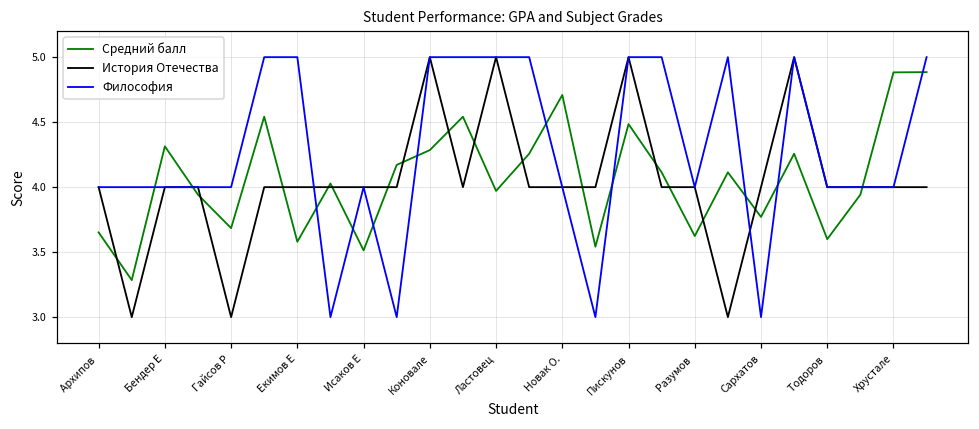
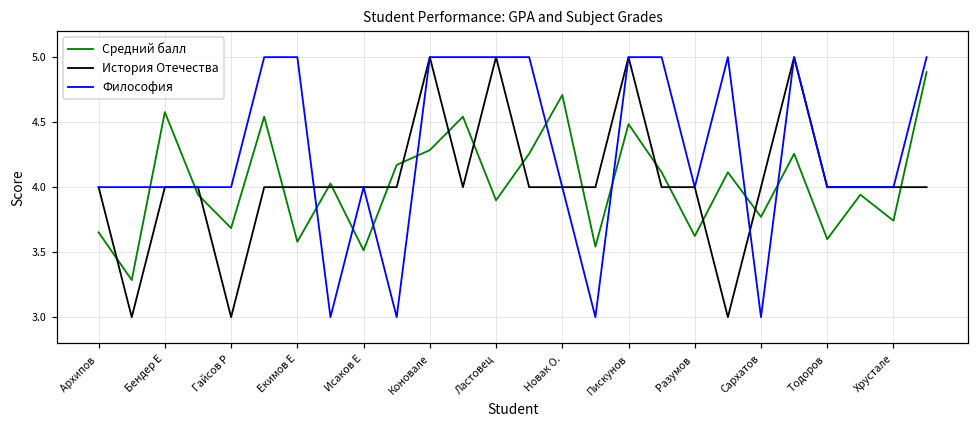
Средний балл, Бендер Е: 4.31 -> 4.58
Средний балл, Ластовец: 3.97 -> 3.90
Средний балл, Хрустале: 4.88 -> 3.74
